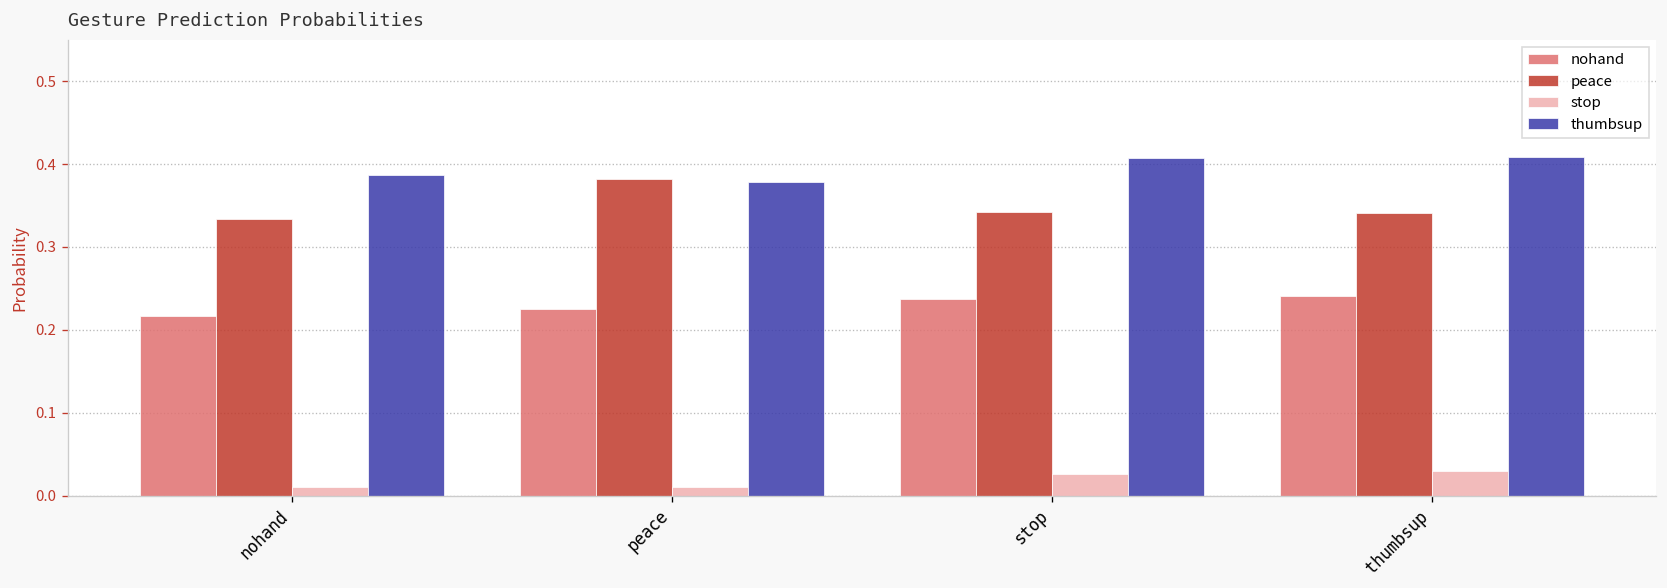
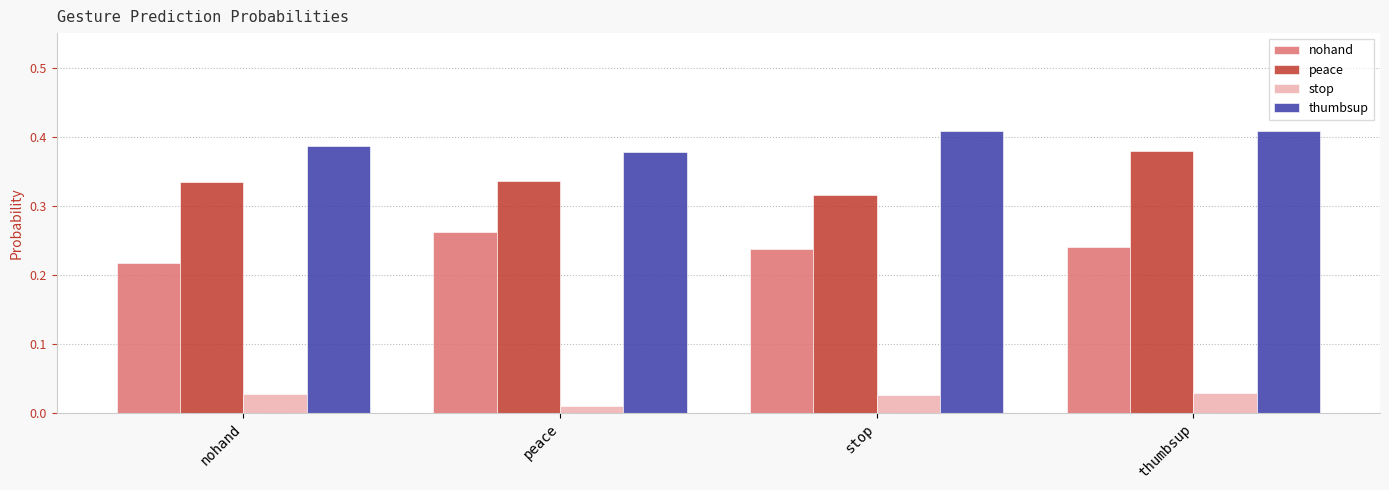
stop, nohand: 0.01 -> 0.03
nohand, peace: 0.23 -> 0.26
peace, peace: 0.38 -> 0.34
peace, stop: 0.34 -> 0.32
peace, thumbsup: 0.34 -> 0.38
